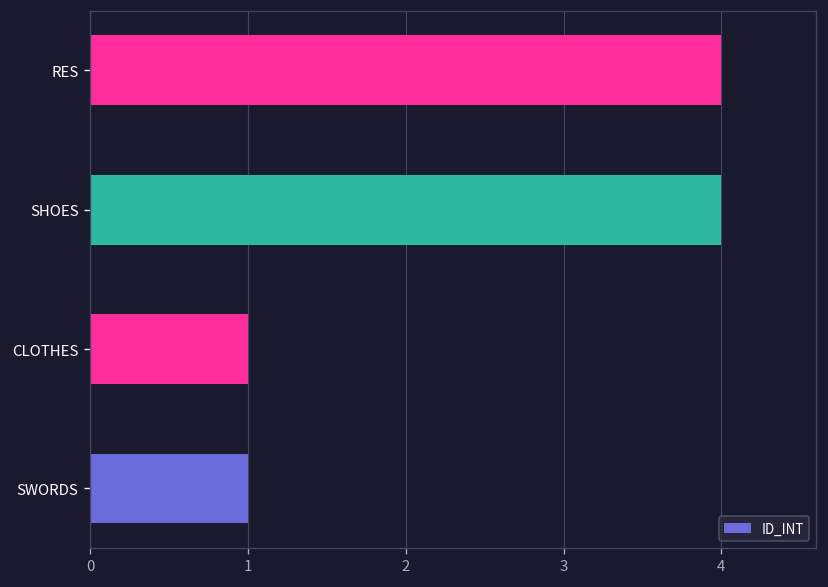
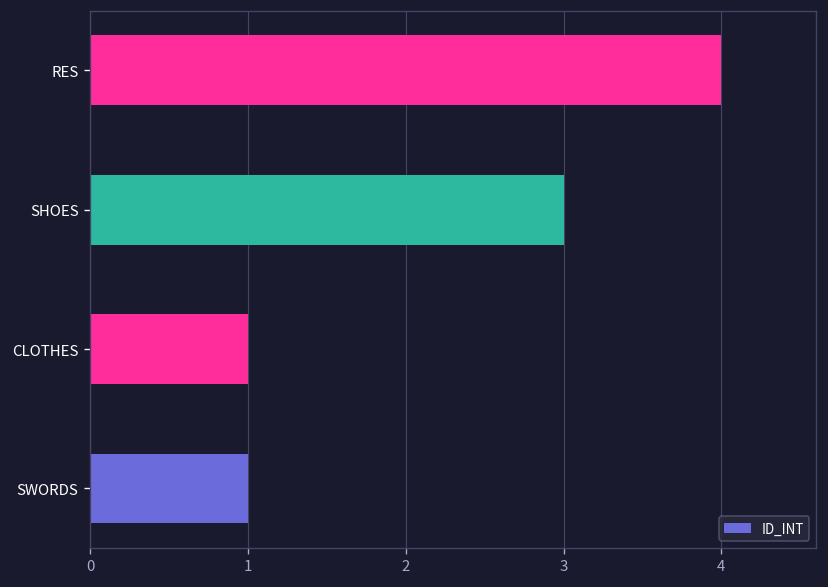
SHOES: 4 -> 3
